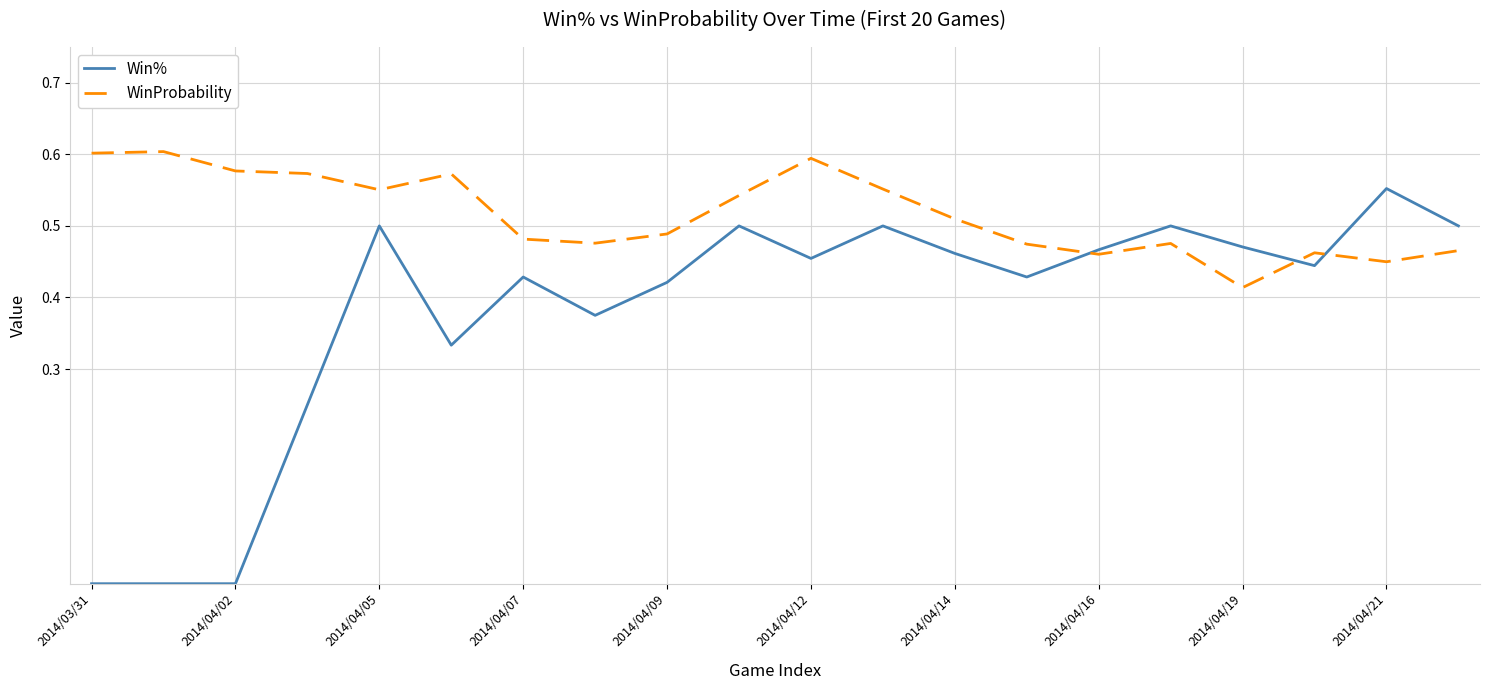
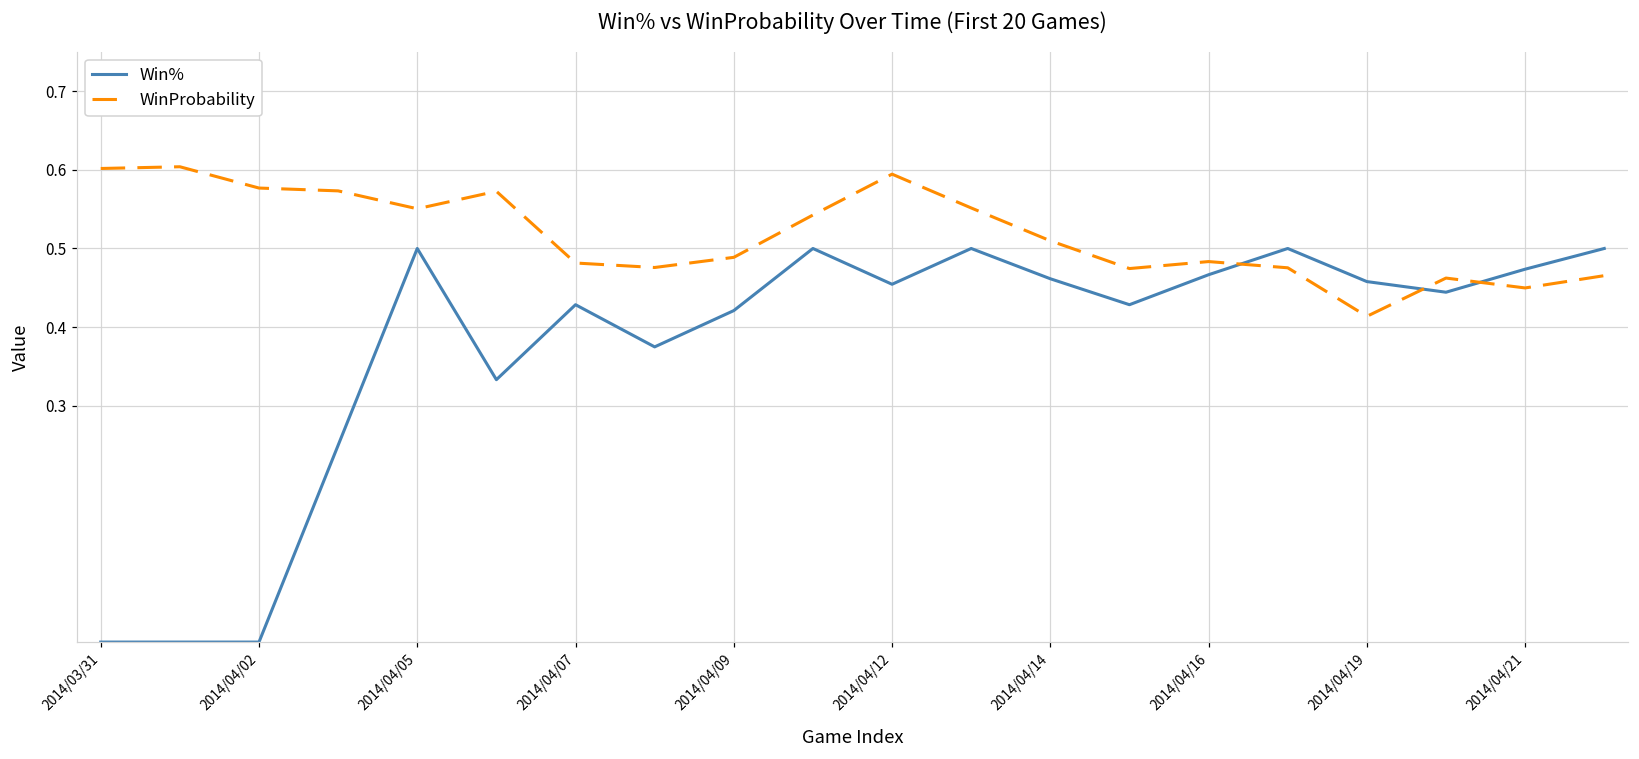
WinProbability, 2014/04/16: 0.46 -> 0.48
Win%, 2014/04/19: 0.47 -> 0.46
Win%, 2014/04/21: 0.55 -> 0.47
